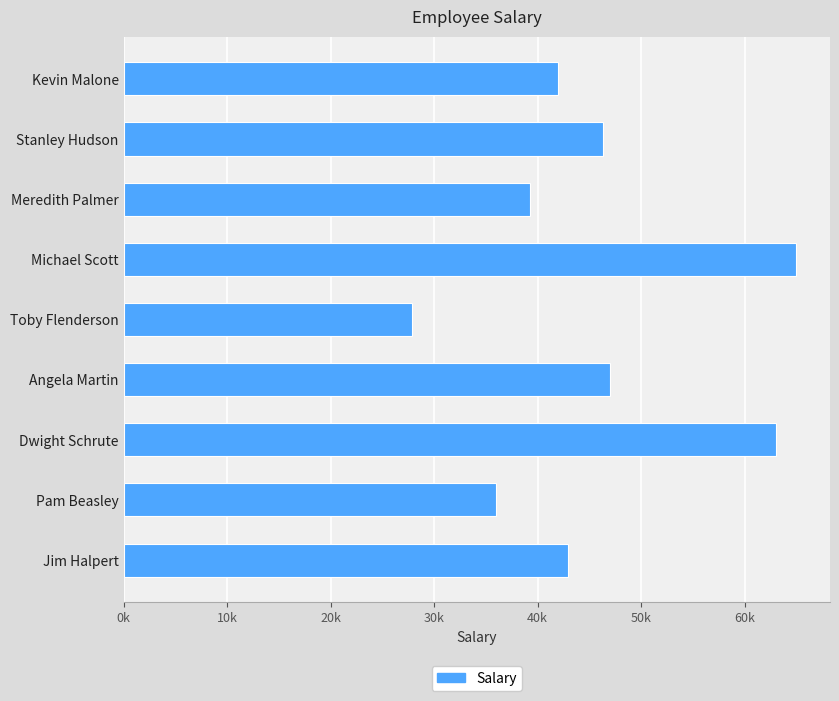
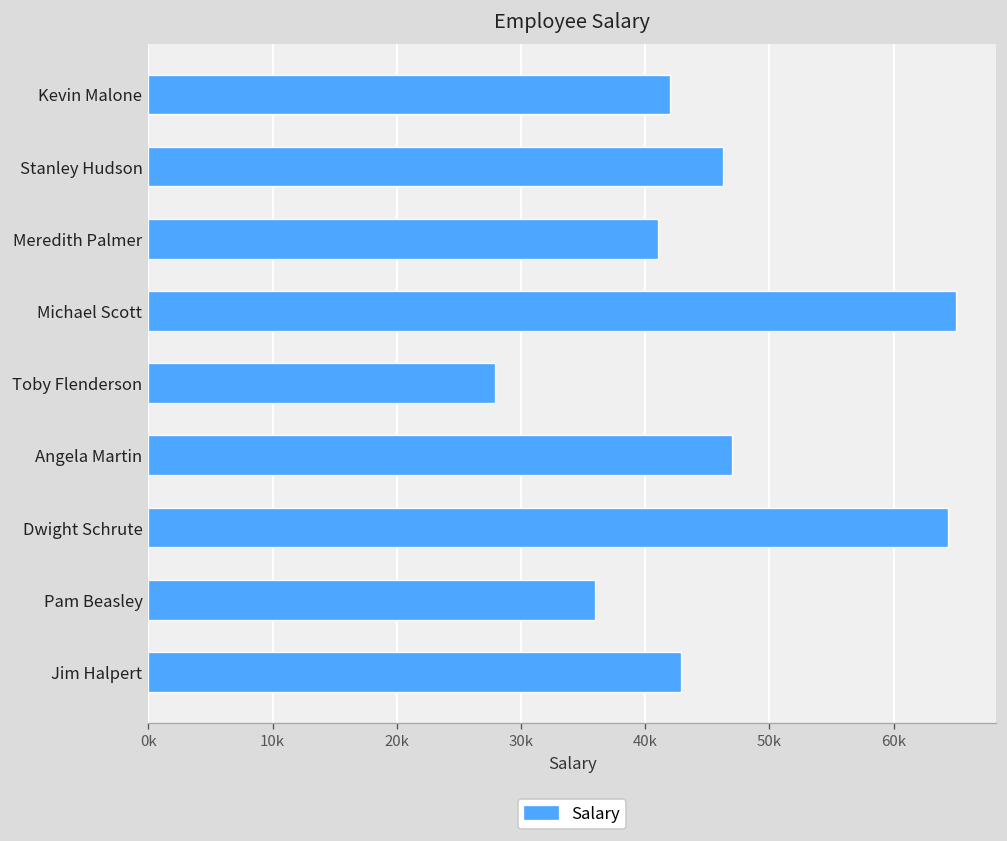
Meredith Palmer: 39300 -> 41000
Dwight Schrute: 63000 -> 64400
